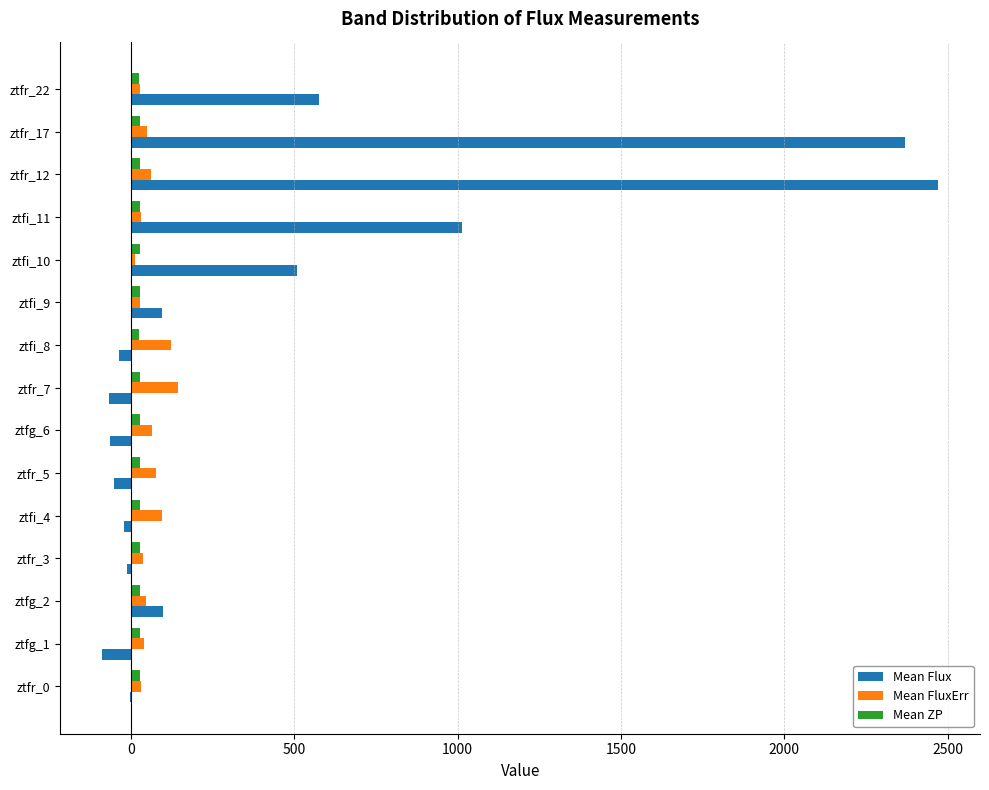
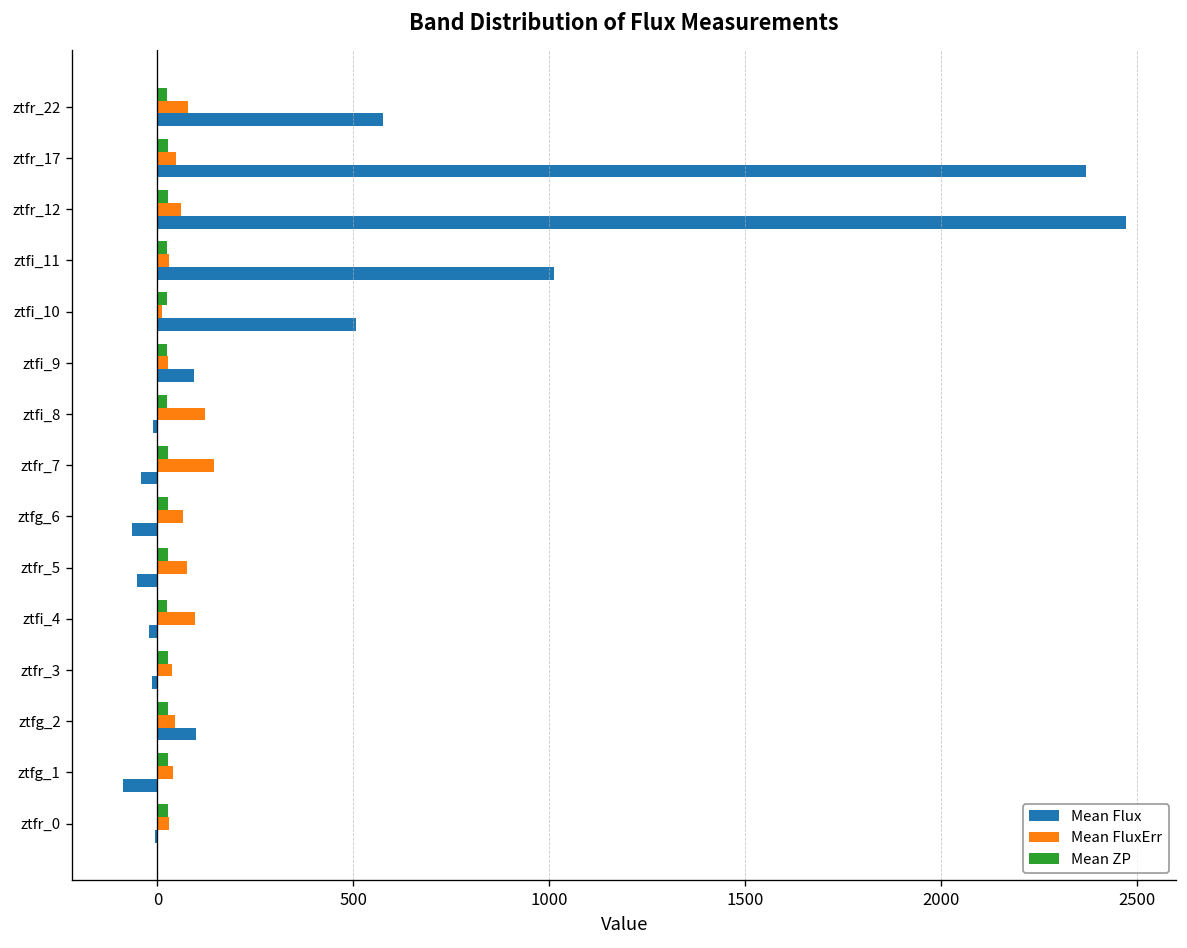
Mean FluxErr, ztfr_22: 30 -> 80
Mean Flux, ztfi_8: -40 -> -10
Mean Flux, ztfr_7: -70 -> -40
